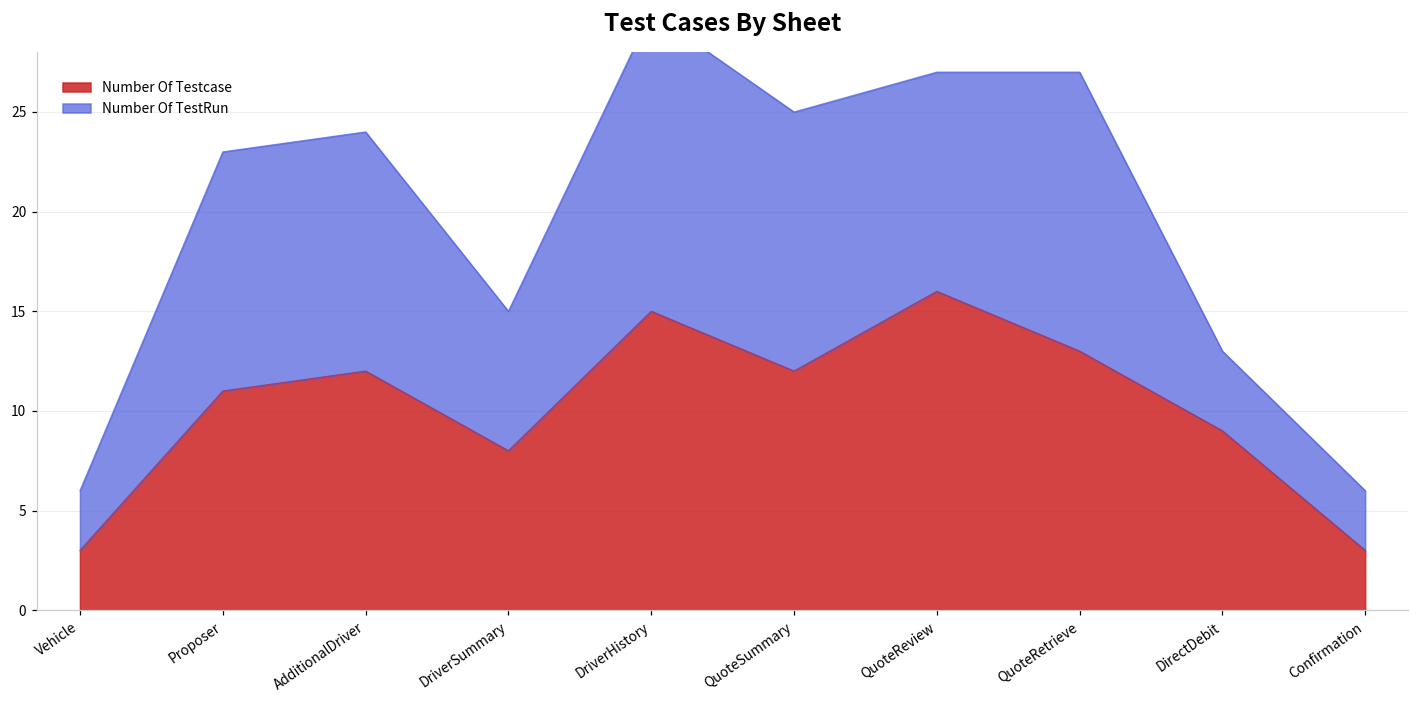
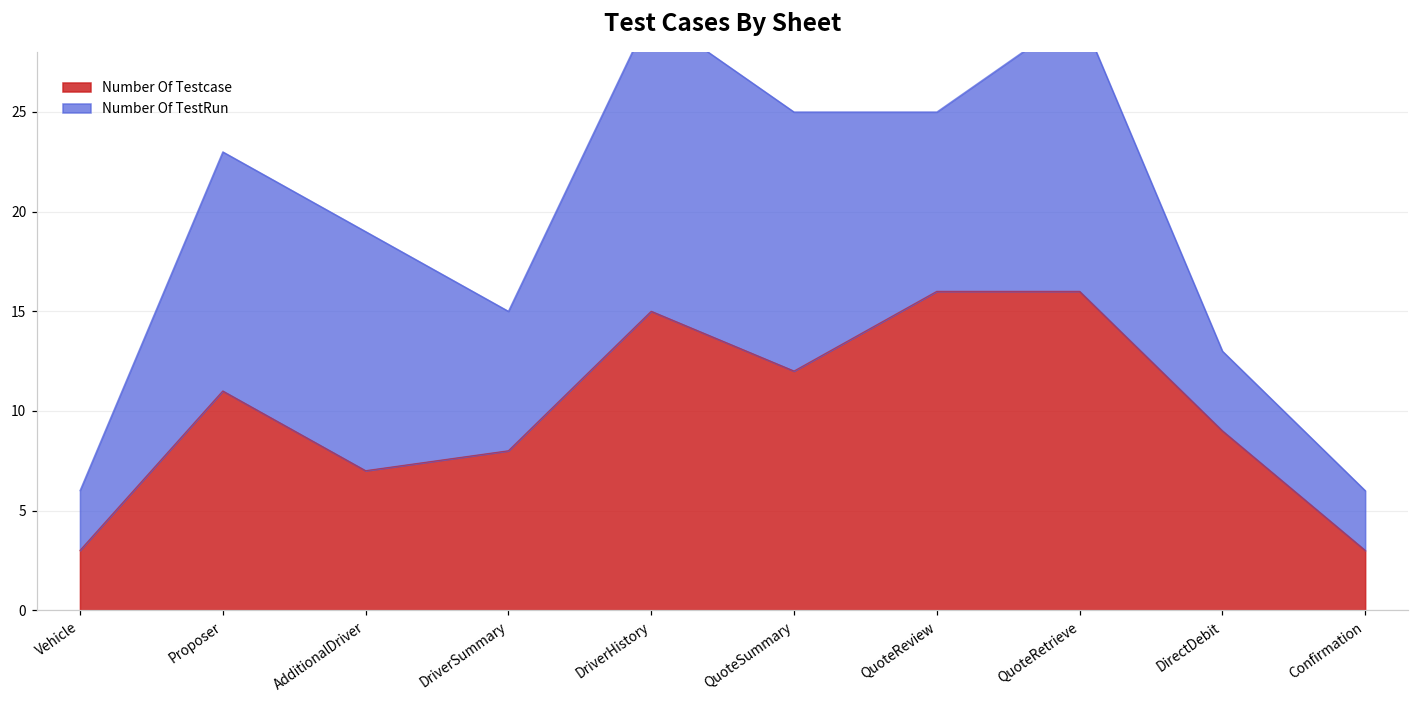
Number Of Testcase, AdditionalDriver: 12 -> 7
Number Of TestRun, QuoteReview: 11 -> 9
Number Of Testcase, QuoteRetrieve: 13 -> 16
